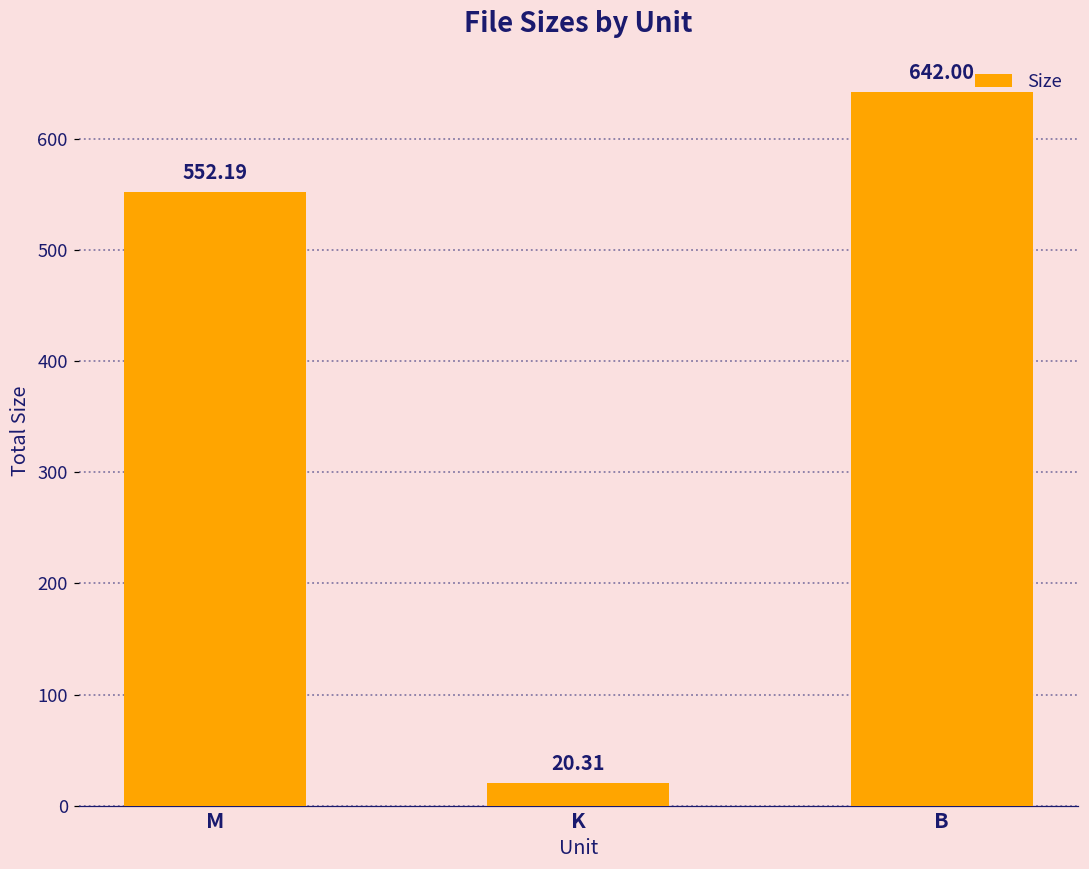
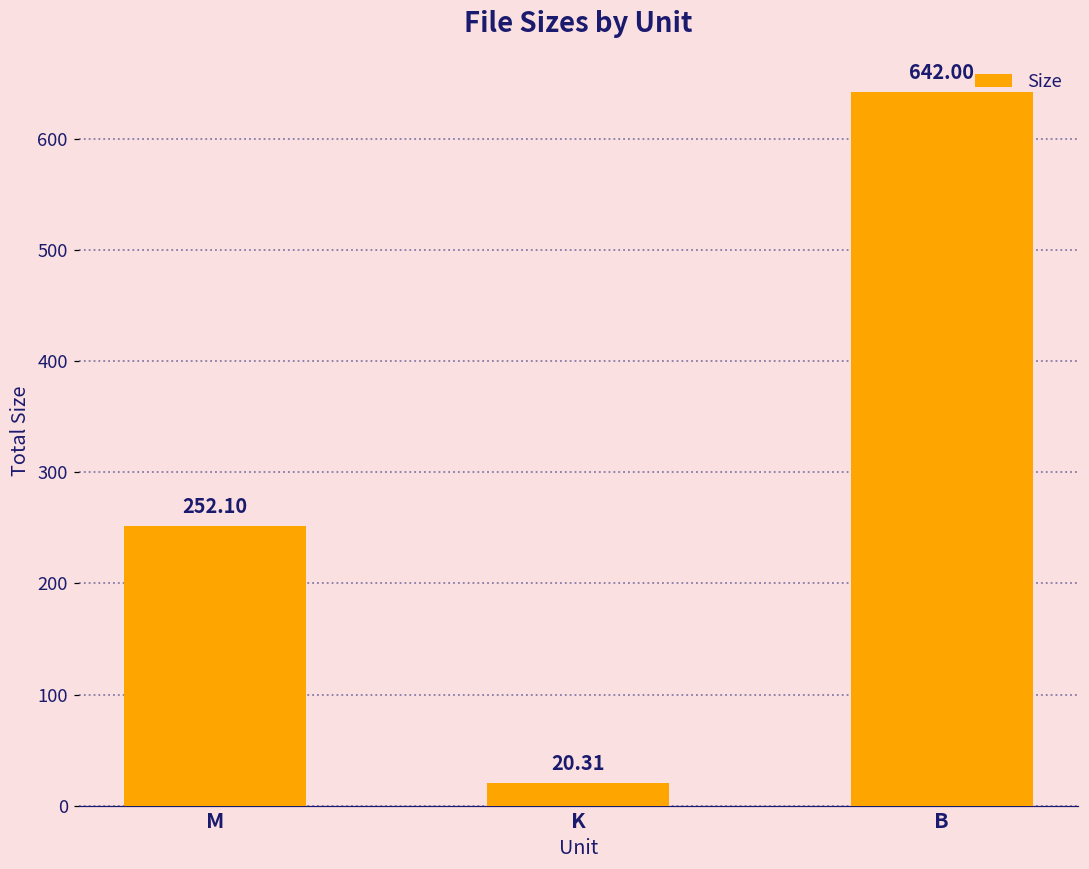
M: 552.19 -> 252.10
